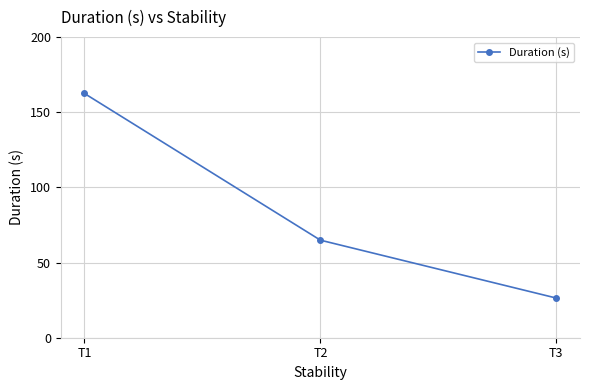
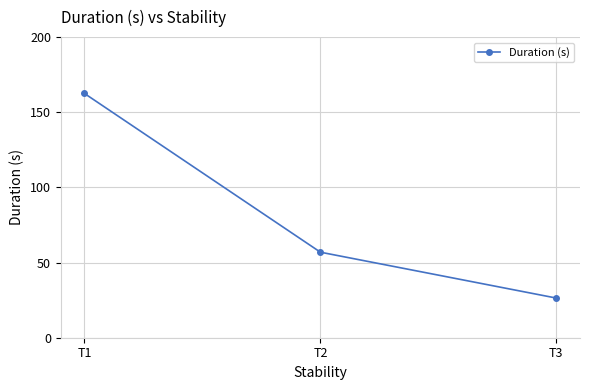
T2: 65 -> 57
